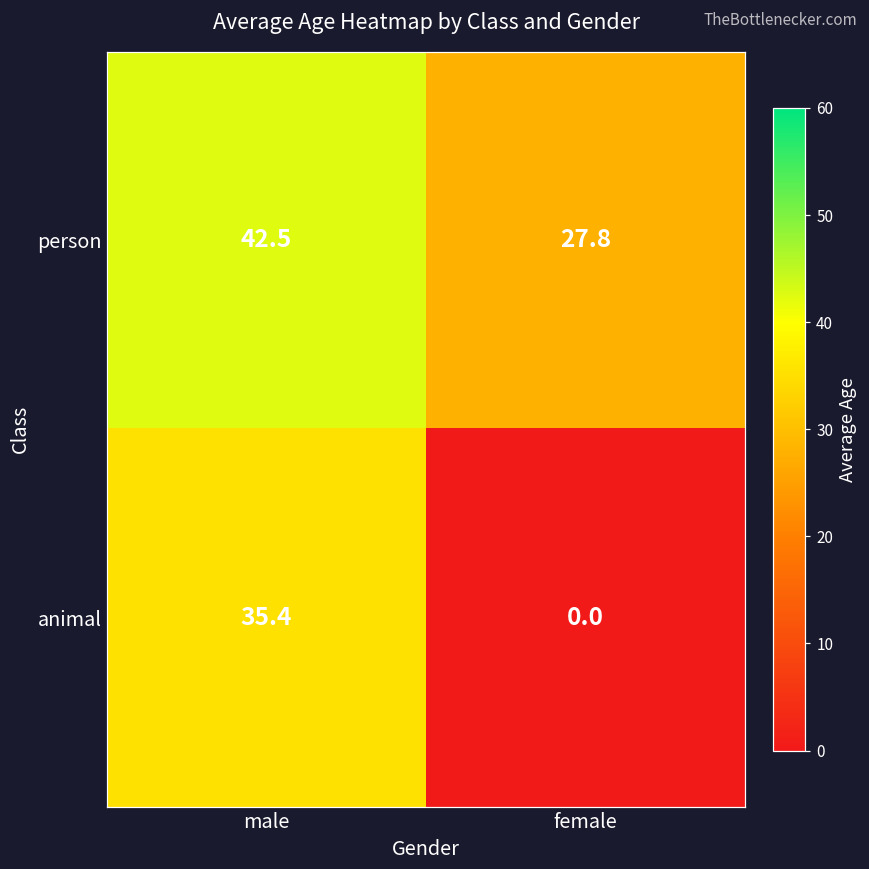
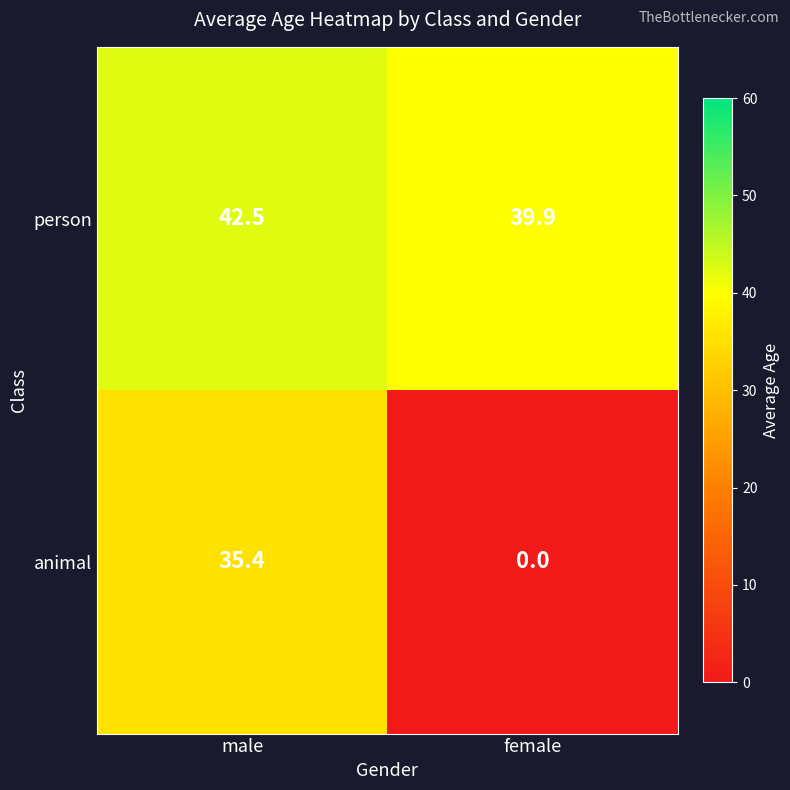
person, female: 27.8 -> 39.9
